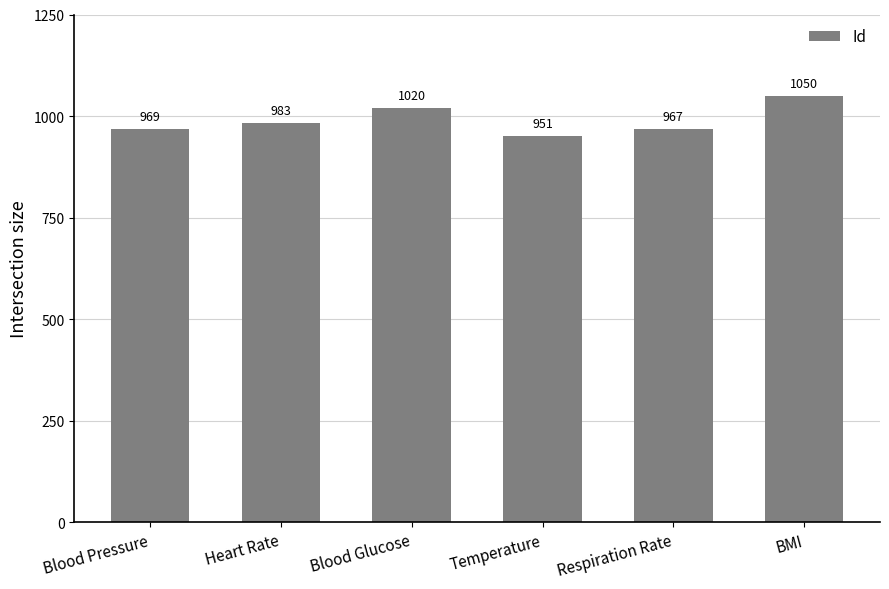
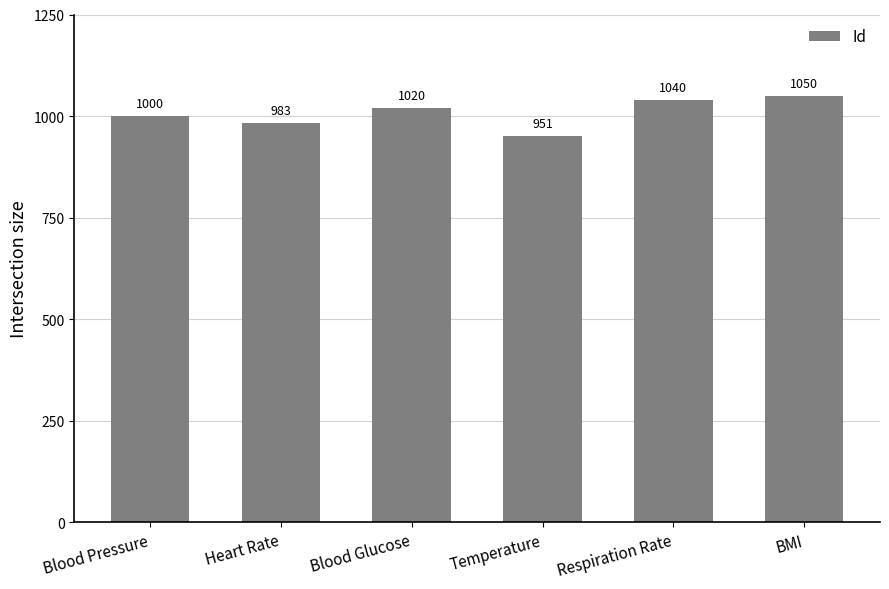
Blood Pressure: 969 -> 1000
Respiration Rate: 967 -> 1040
